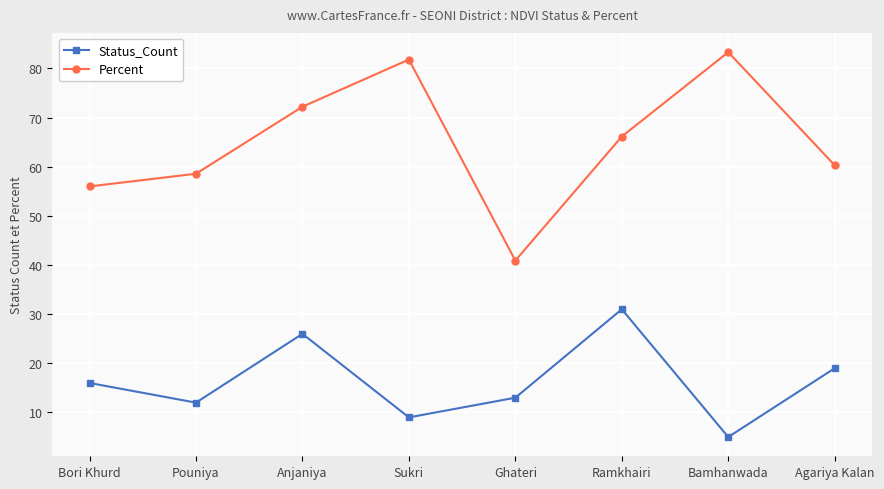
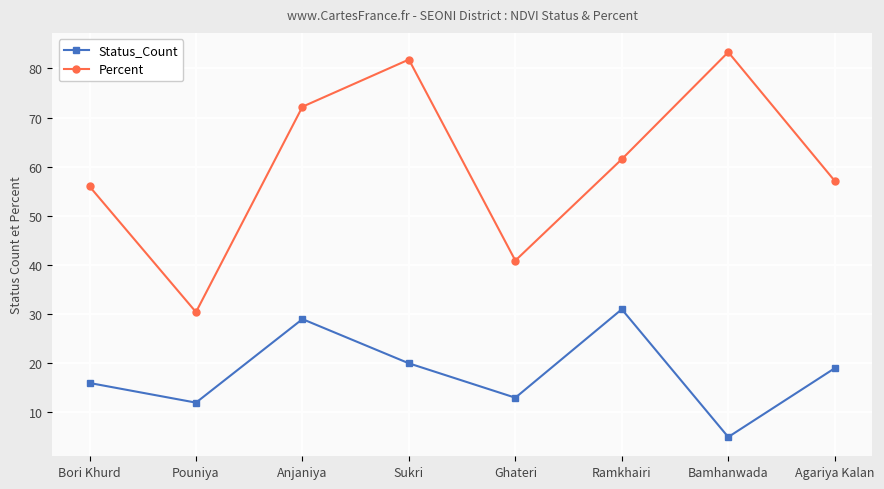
Percent, Pouniya: 59 -> 30
Status_Count, Anjaniya: 26 -> 29
Status_Count, Sukri: 9 -> 20
Percent, Ramkhairi: 66 -> 62
Percent, Agariya Kalan: 60 -> 57
